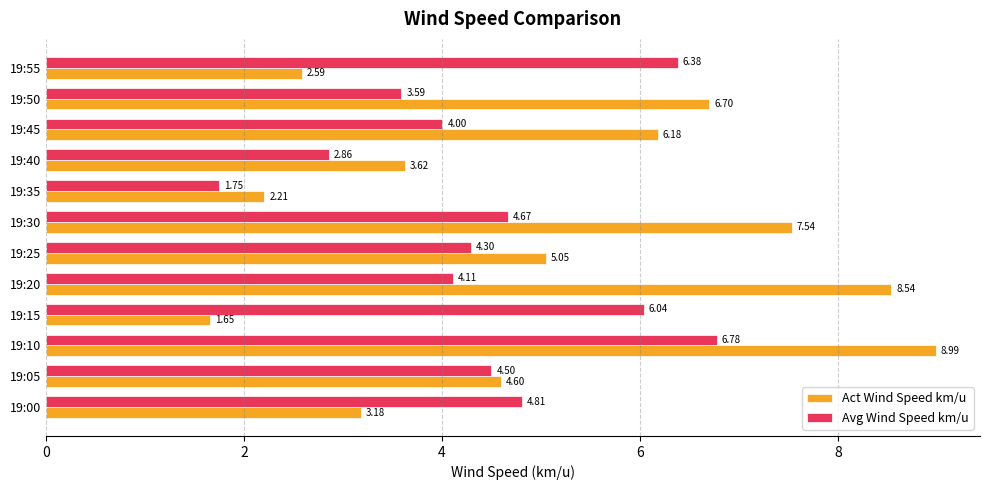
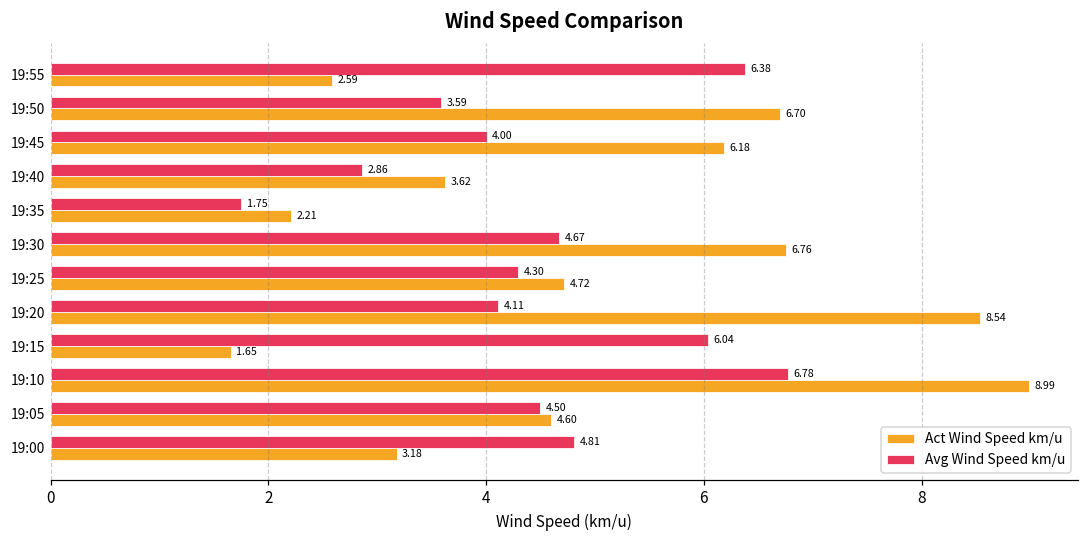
Act Wind Speed km/u, 19:30: 7.54 -> 6.76
Act Wind Speed km/u, 19:25: 5.05 -> 4.72
